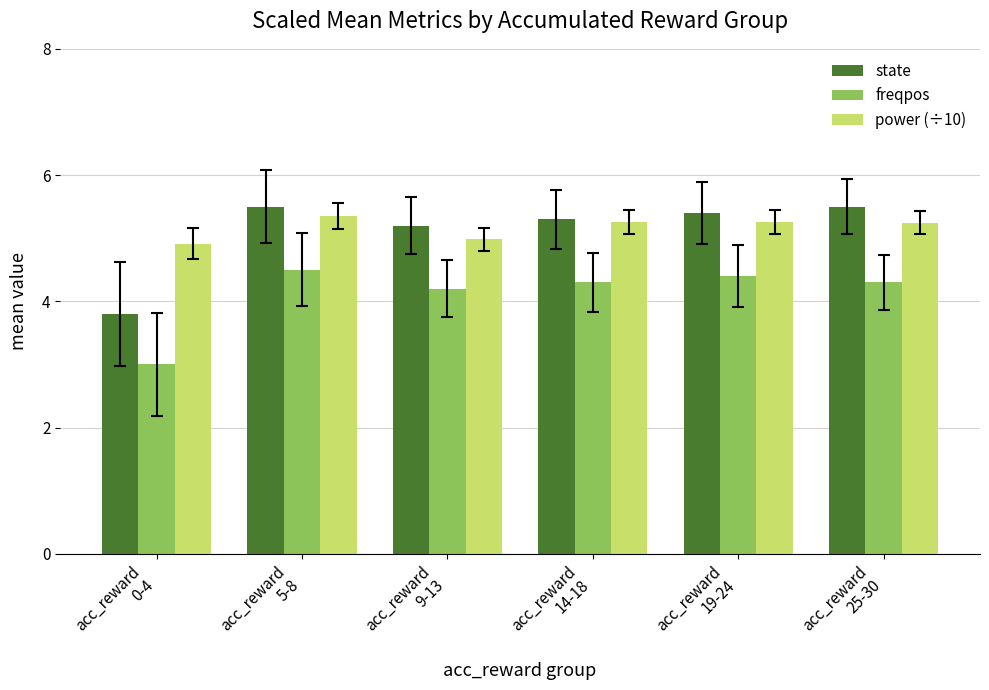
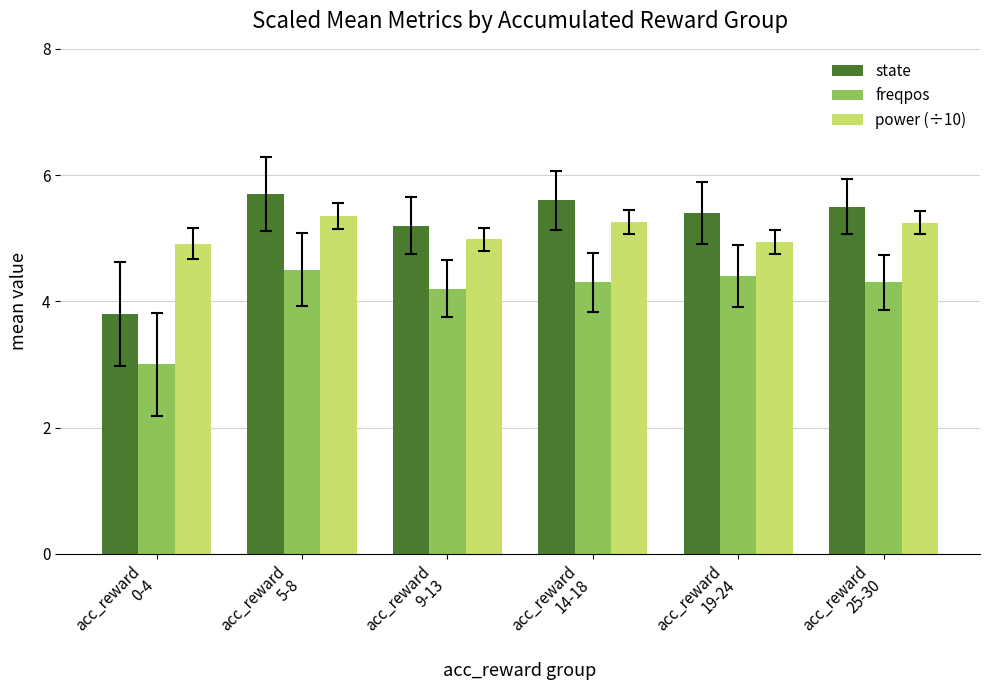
state, acc_reward 5-8: 5.5 -> 5.7
state, acc_reward 14-18: 5.3 -> 5.6
power (÷10), acc_reward 19-24: 5.3 -> 4.9
